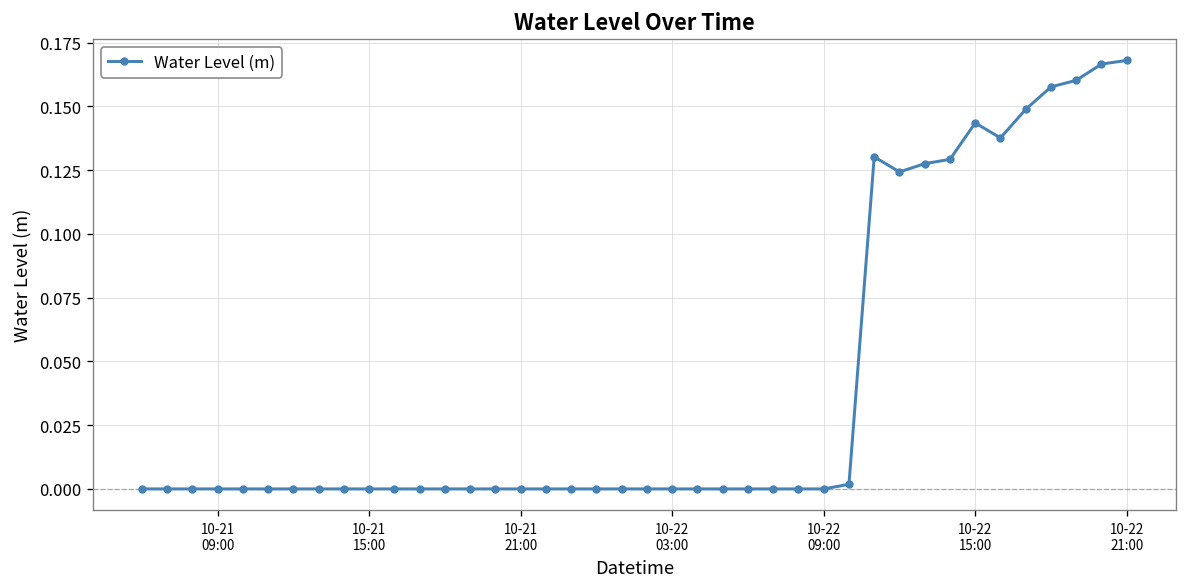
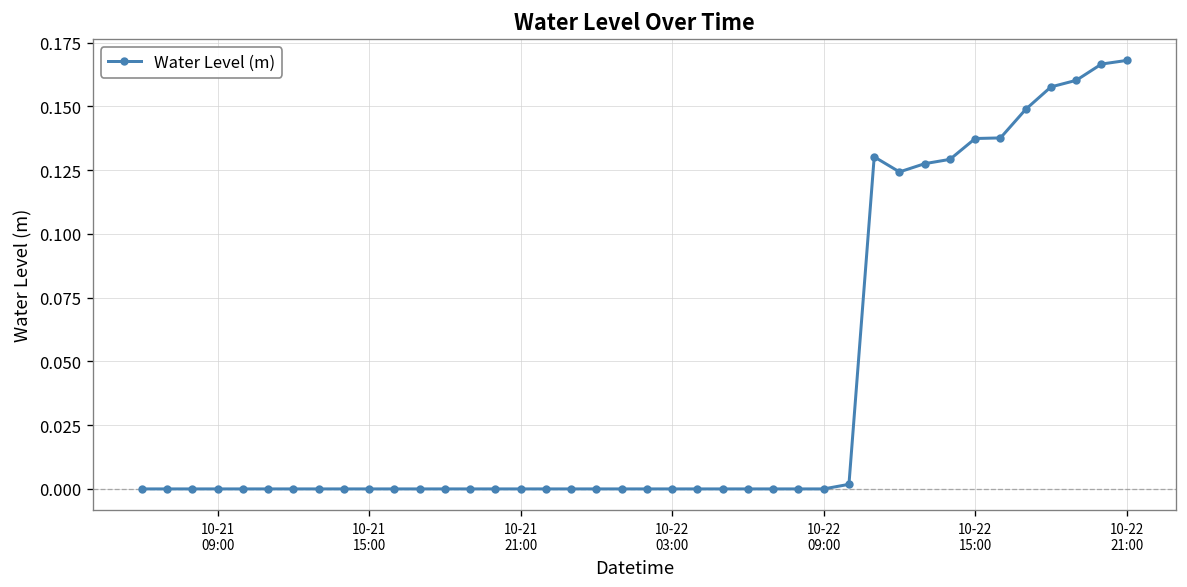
10-22 15:00: 0.144 -> 0.137
